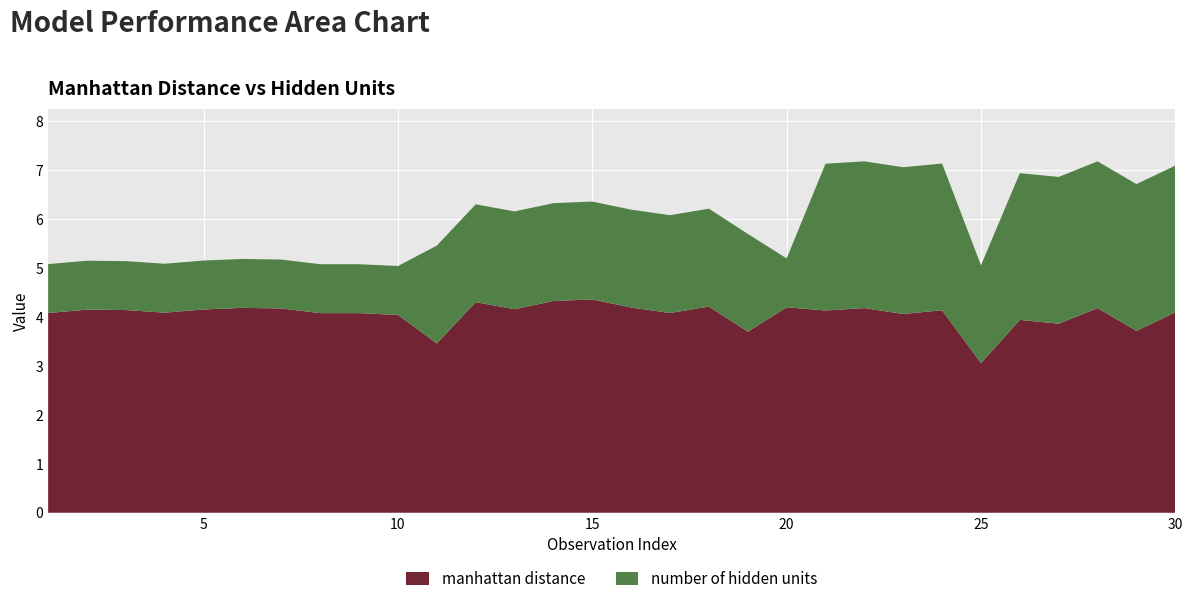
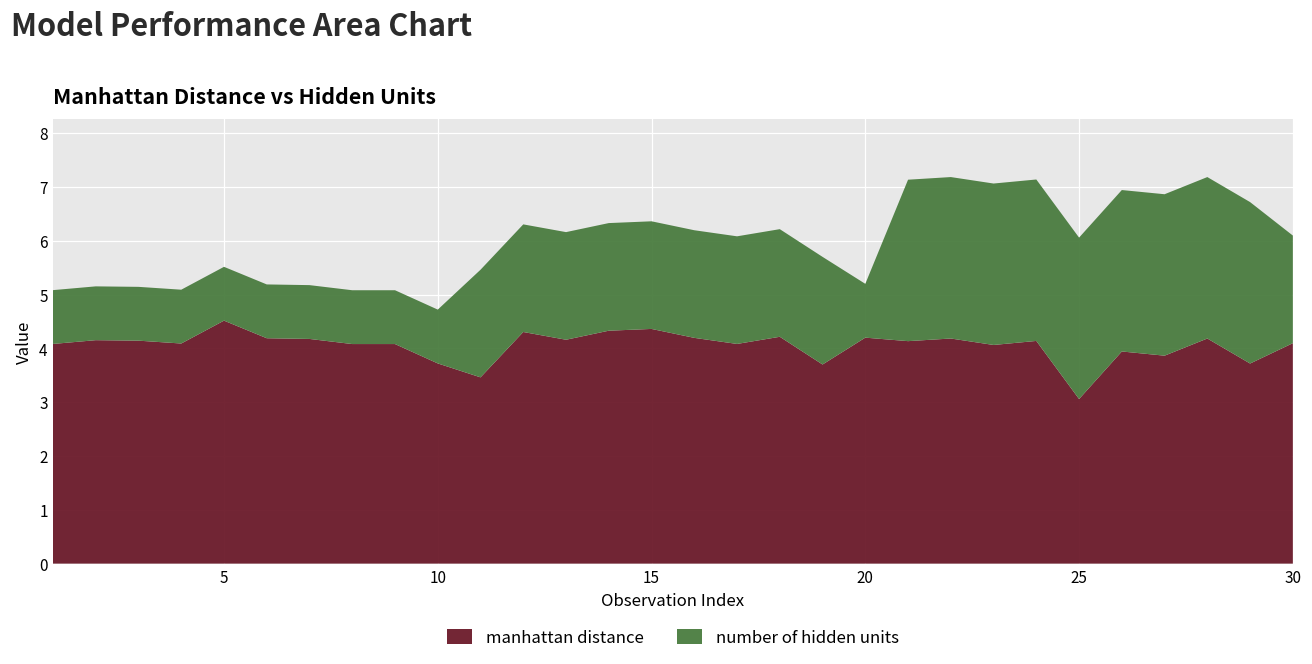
manhattan distance, 5: 4.2 -> 4.5
manhattan distance, 10: 4.0 -> 3.7
number of hidden units, 25: 2 -> 3
number of hidden units, 30: 3 -> 2
